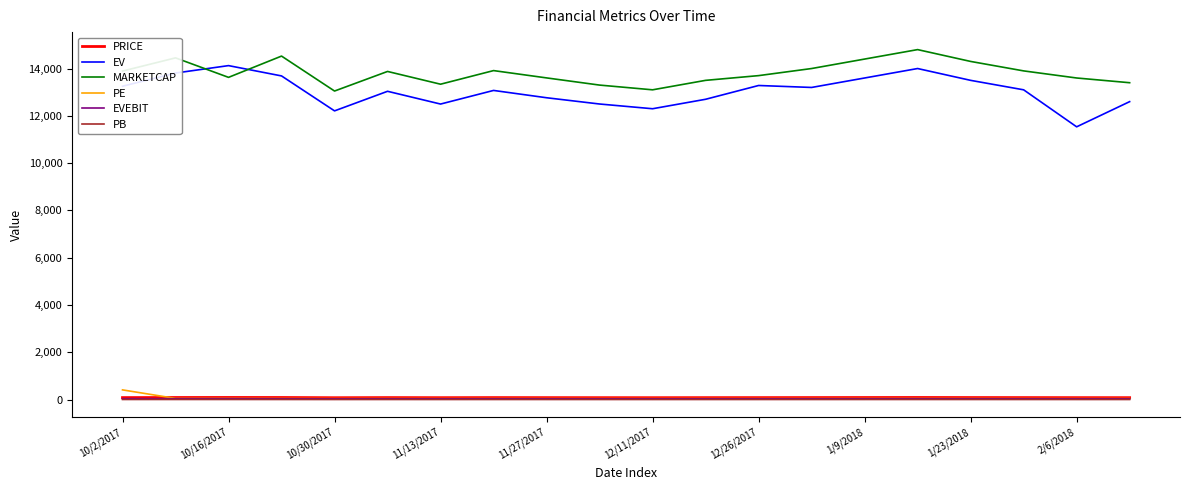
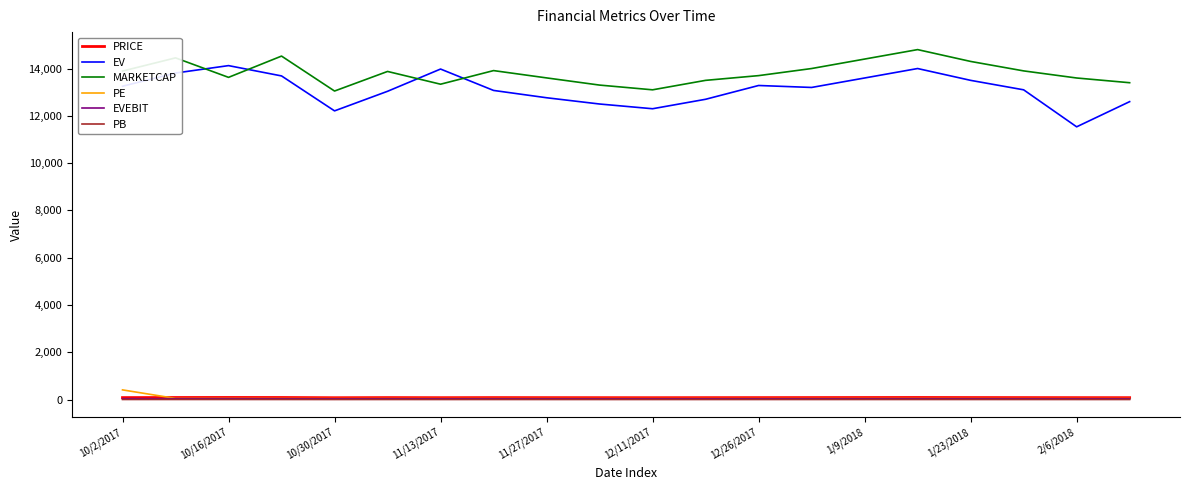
EV, 11/13/2017: 12,500 -> 14,000
